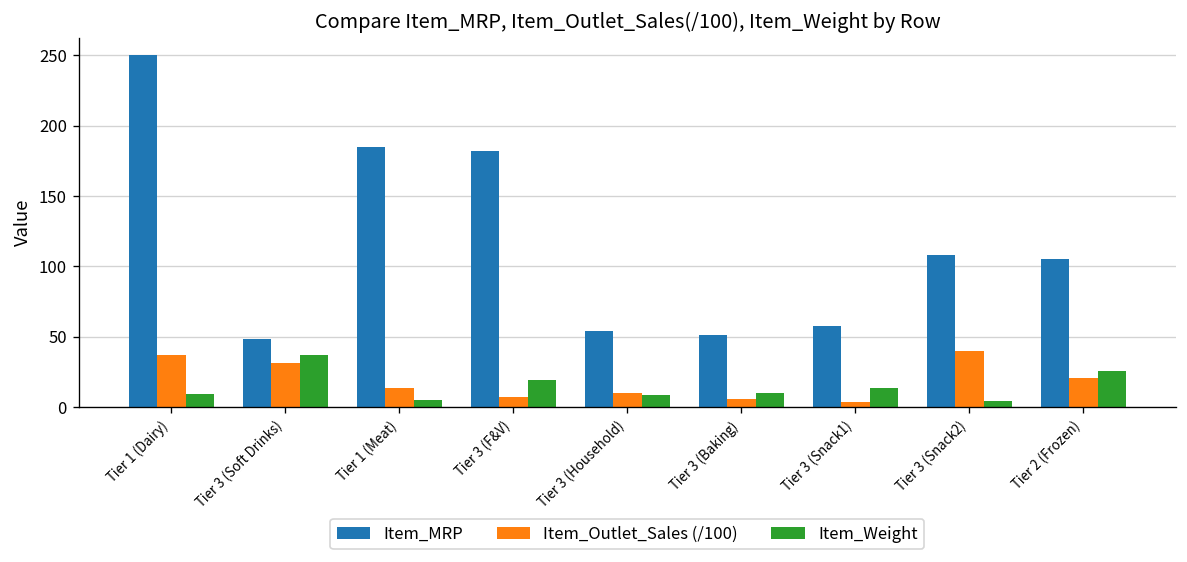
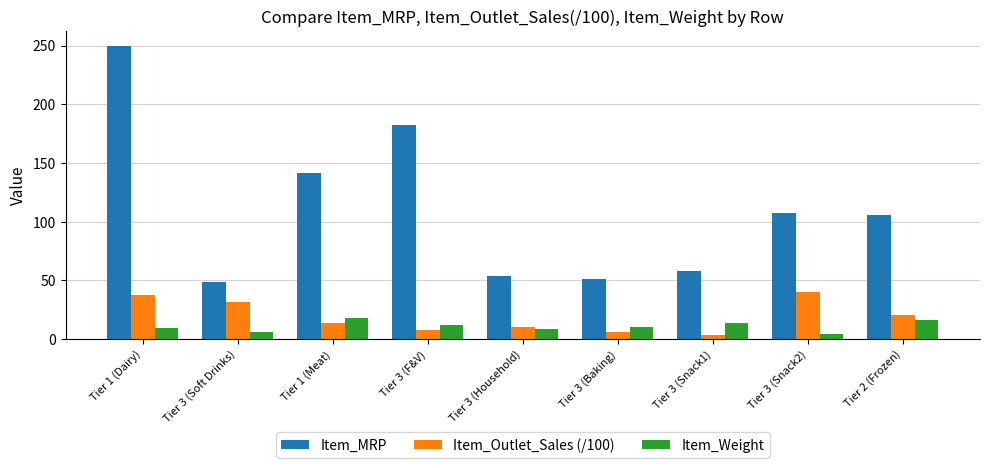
Item_Weight, Tier 3 (Soft Drinks): 37 -> 6
Item_MRP, Tier 1 (Meat): 184 -> 142
Item_Weight, Tier 1 (Meat): 5 -> 18
Item_Weight, Tier 3 (F&V): 19 -> 12
Item_Weight, Tier 2 (Frozen): 26 -> 16
